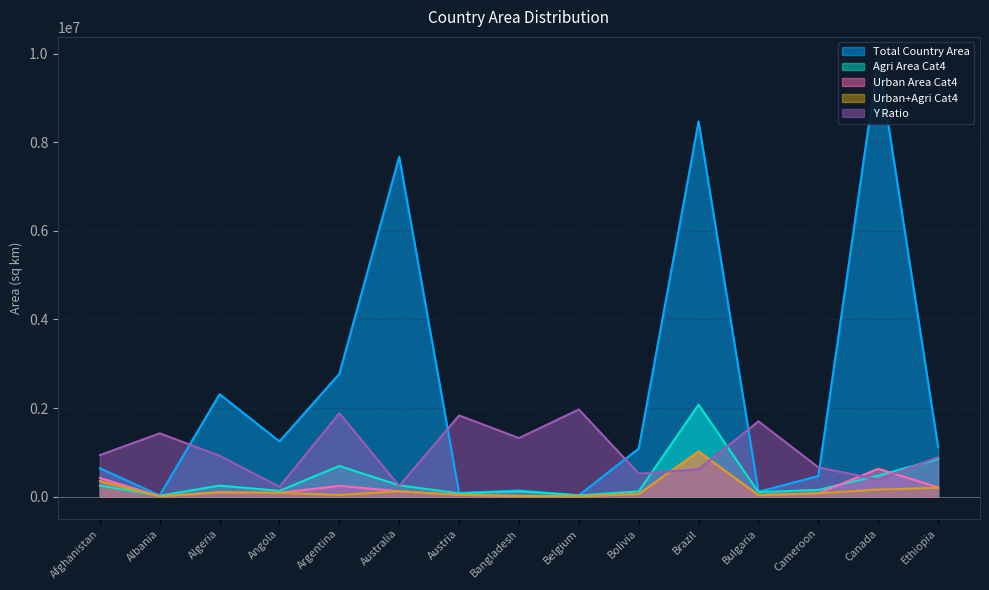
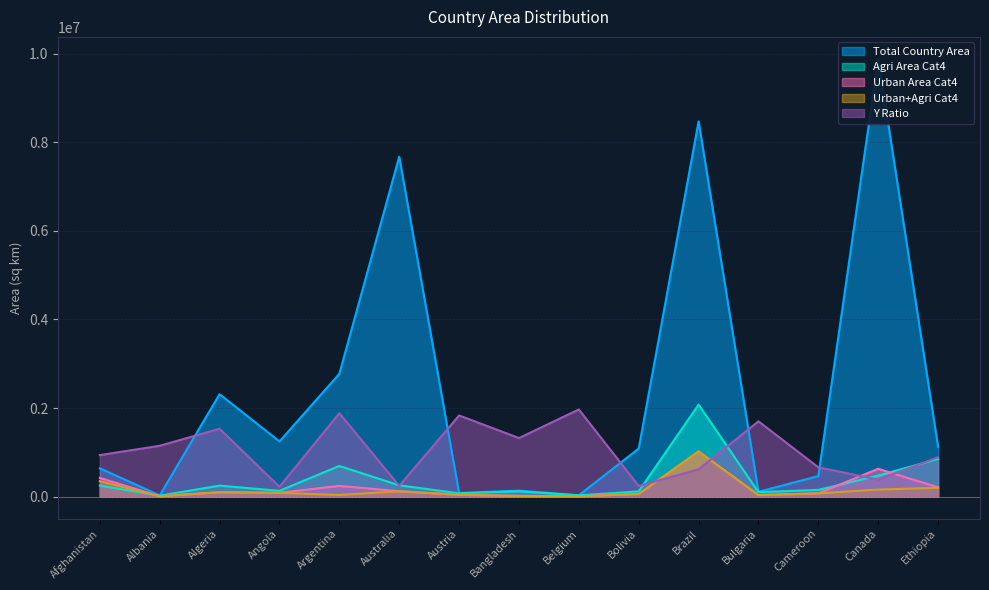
Y Ratio, Albania: 1400000 -> 1100000
Y Ratio, Algeria: 900000 -> 1500000
Y Ratio, Bolivia: 500000 -> 200000
